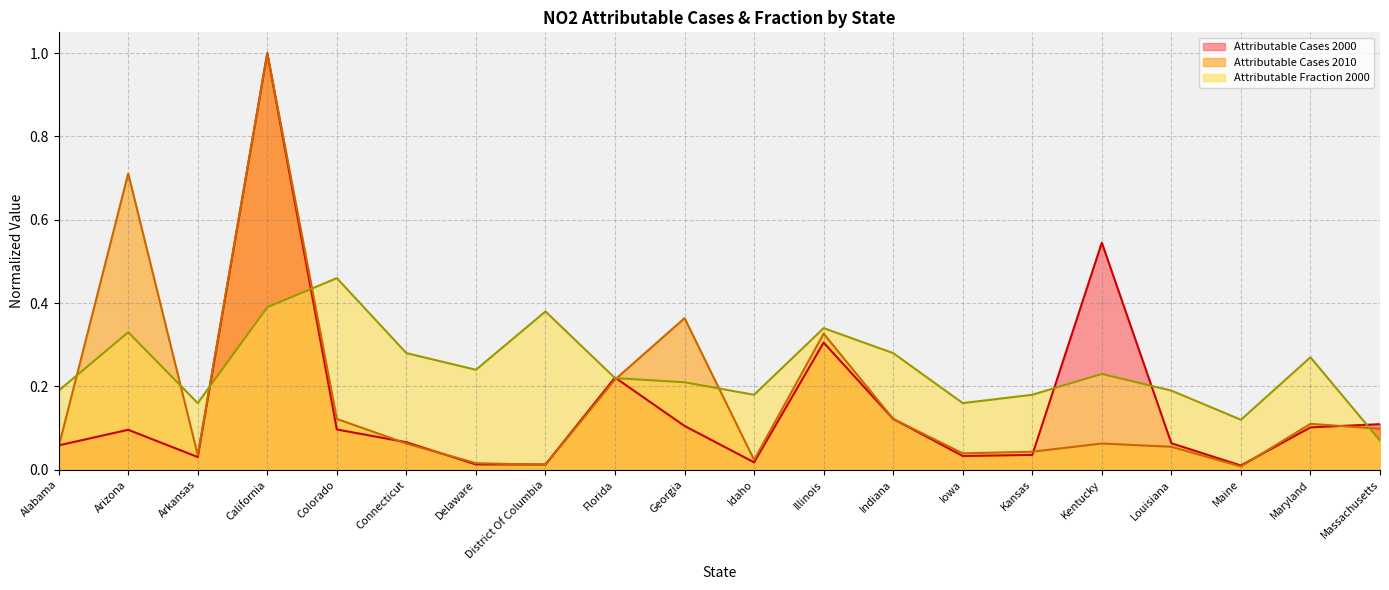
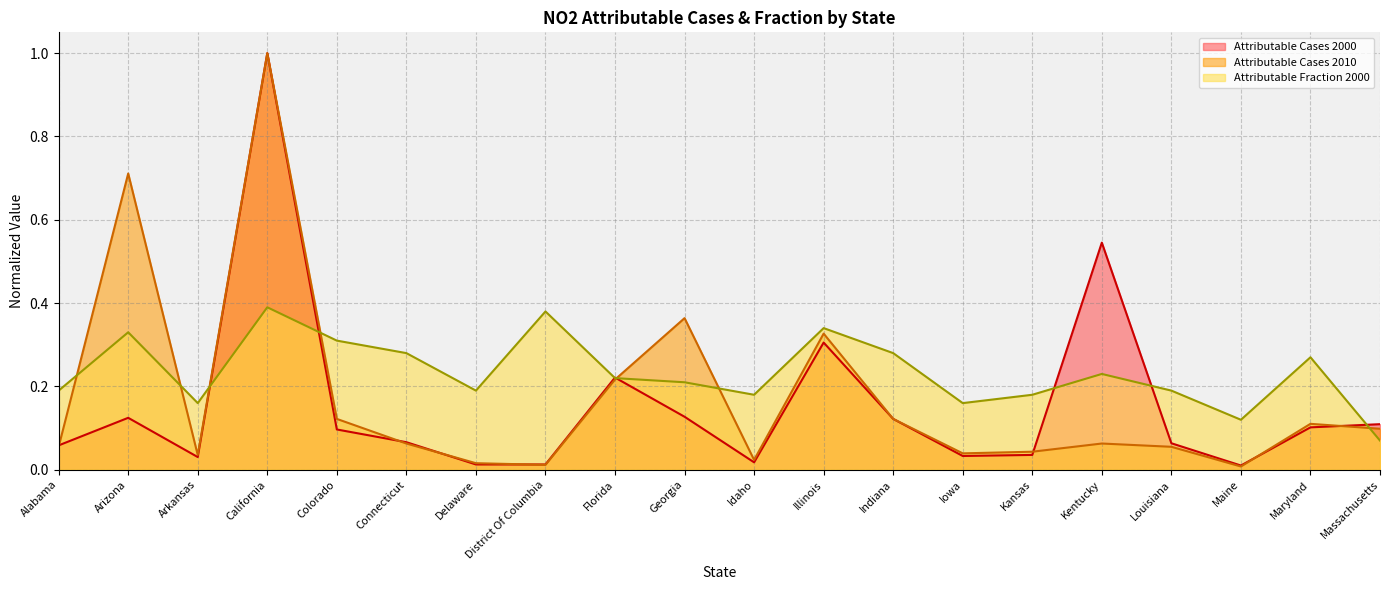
Attributable Cases 2000, Arizona: 0.10 -> 0.12
Attributable Fraction 2000, Colorado: 0.46 -> 0.31
Attributable Fraction 2000, Delaware: 0.24 -> 0.19
Attributable Cases 2000, Georgia: 0.11 -> 0.13
